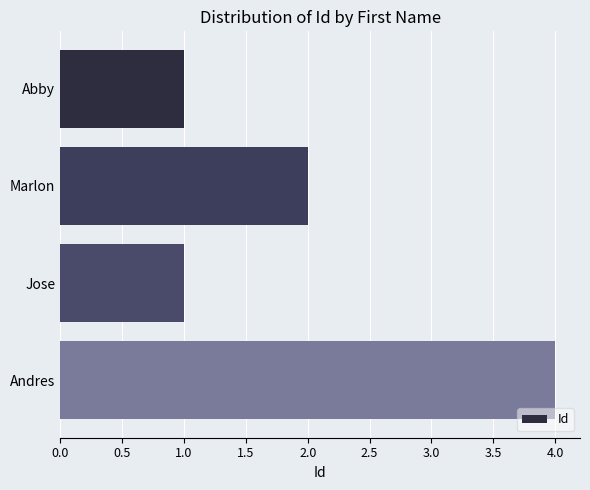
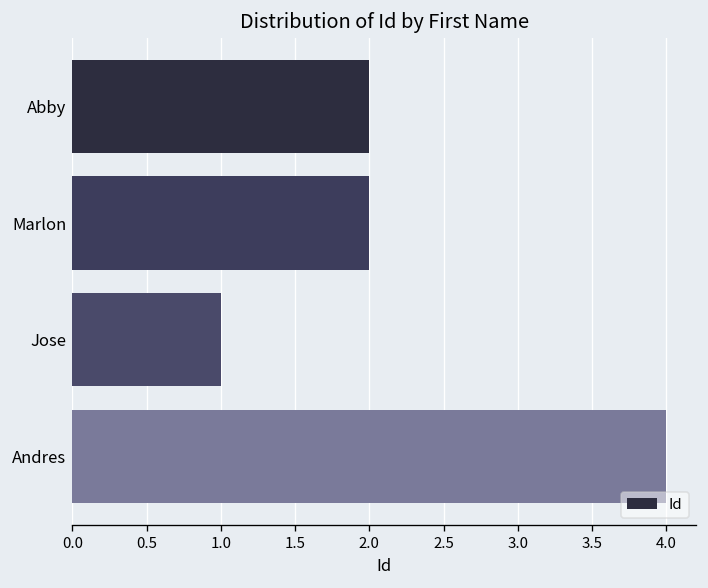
Abby: 1 -> 2
